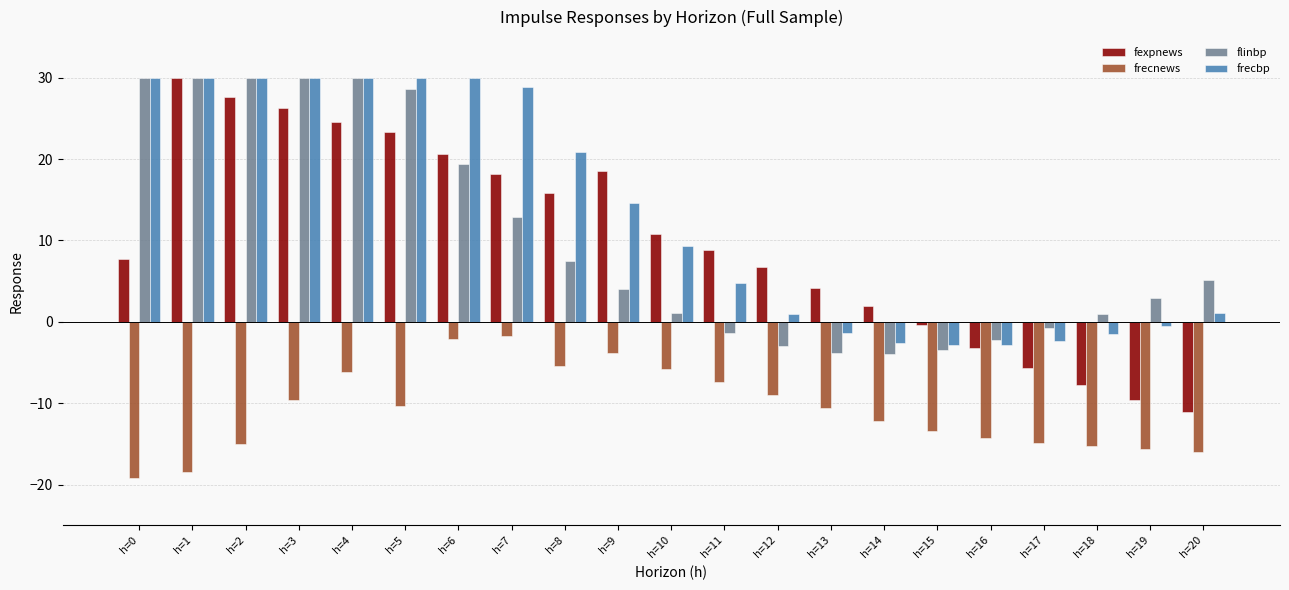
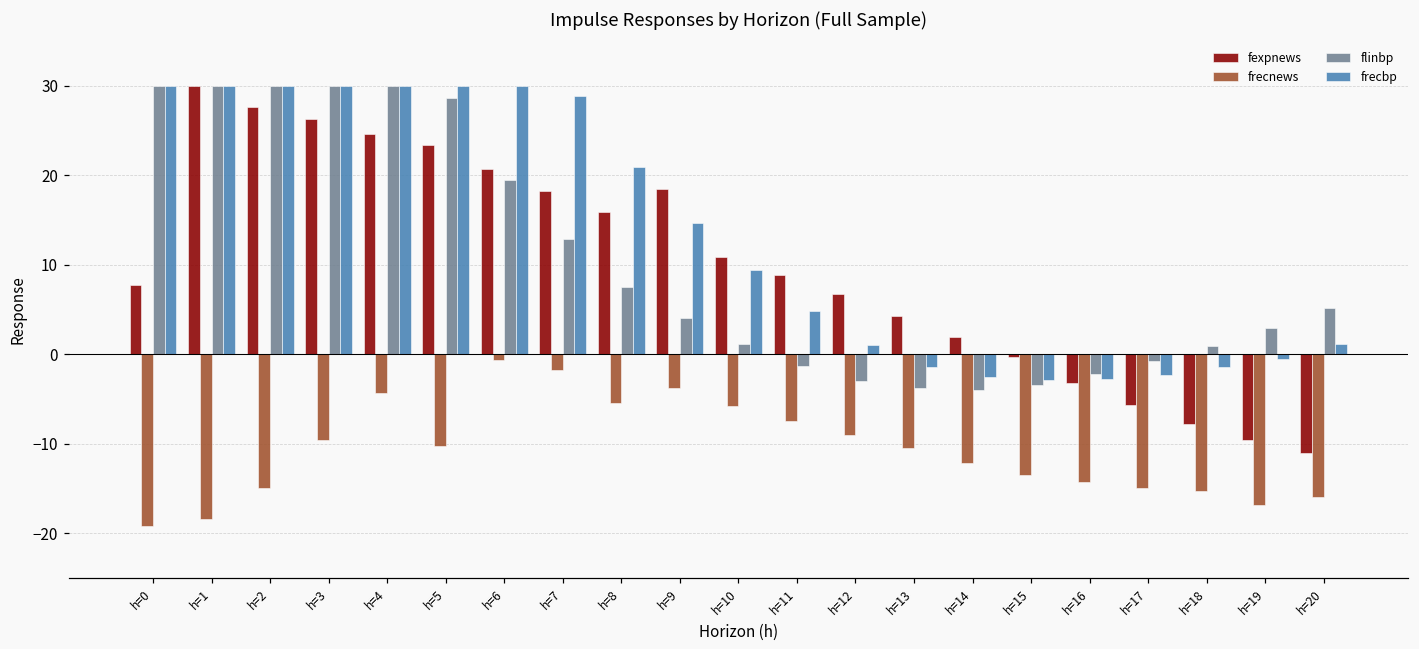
frecnews, h=4: -6 -> -4
frecnews, h=6: -2 -> -1
frecnews, h=19: -16 -> -17
